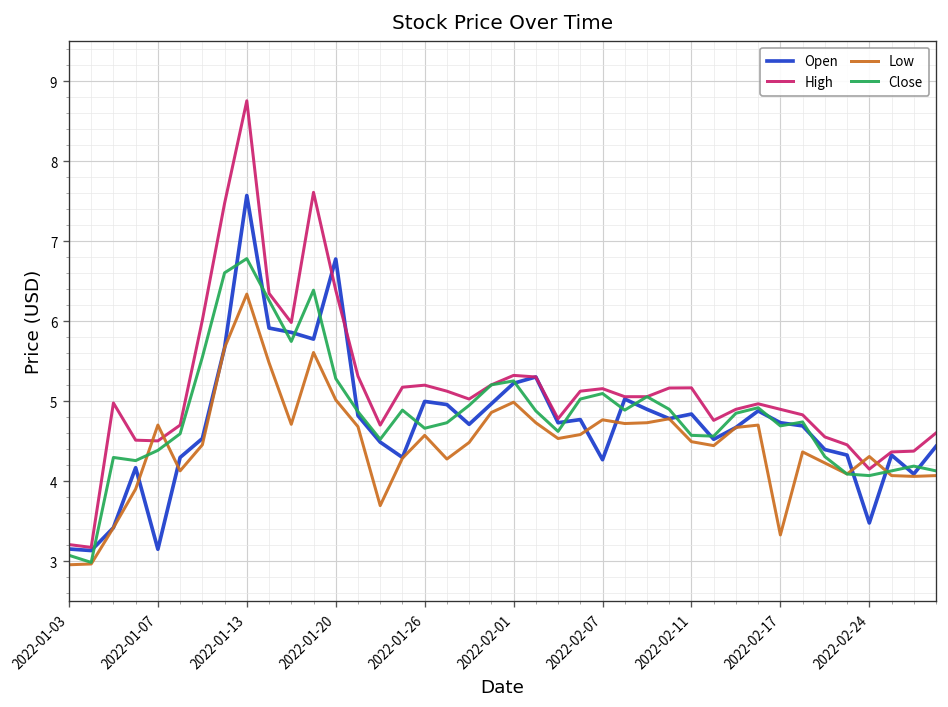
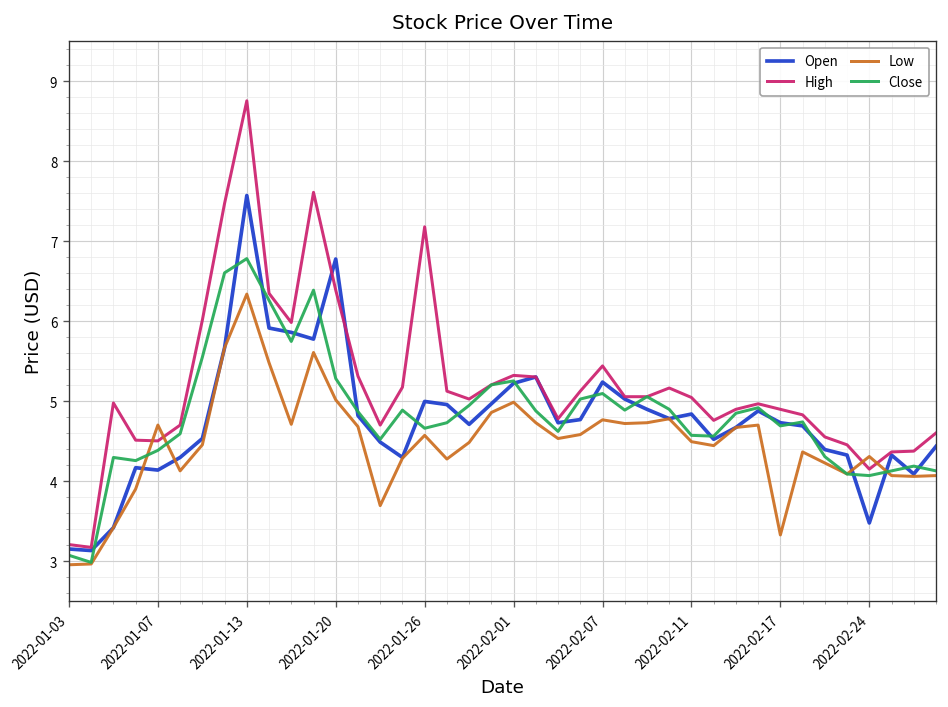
Open, 2022-01-07: 3.2 -> 4.1
High, 2022-01-26: 5.2 -> 7.2
Open, 2022-02-07: 4.3 -> 5.2
High, 2022-02-07: 5.2 -> 5.4
High, 2022-02-11: 5.2 -> 5.0
